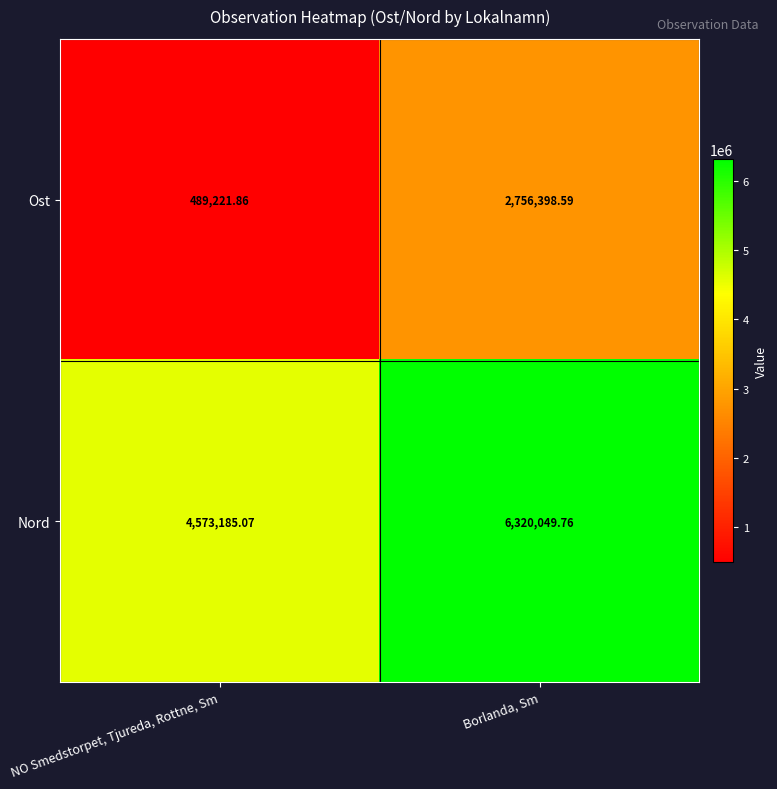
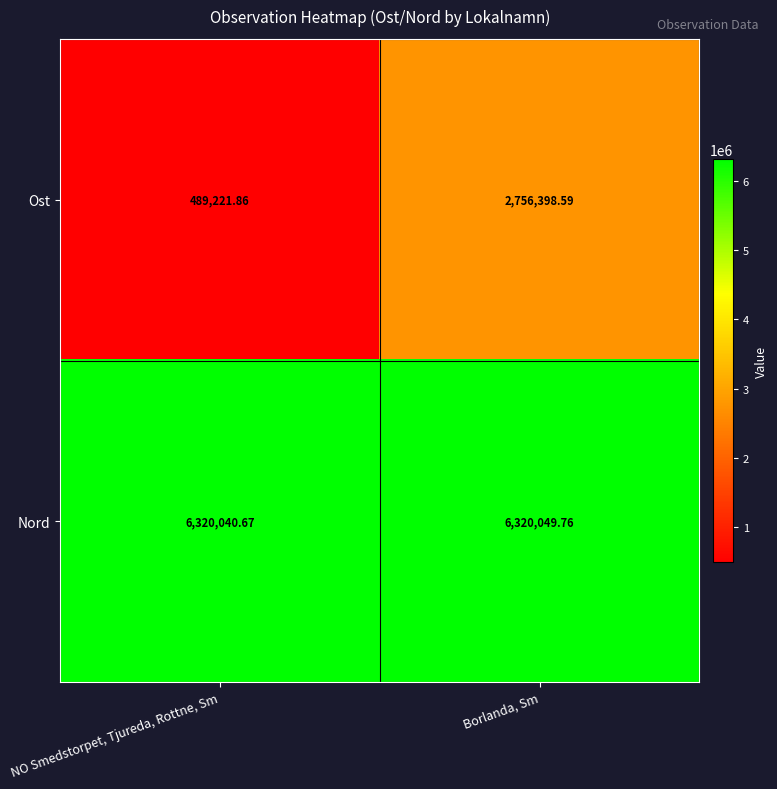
Nord, NO Smedstorpet, Tjureda, Rottne, Sm: 4,573,185.07 -> 6,320,040.67
